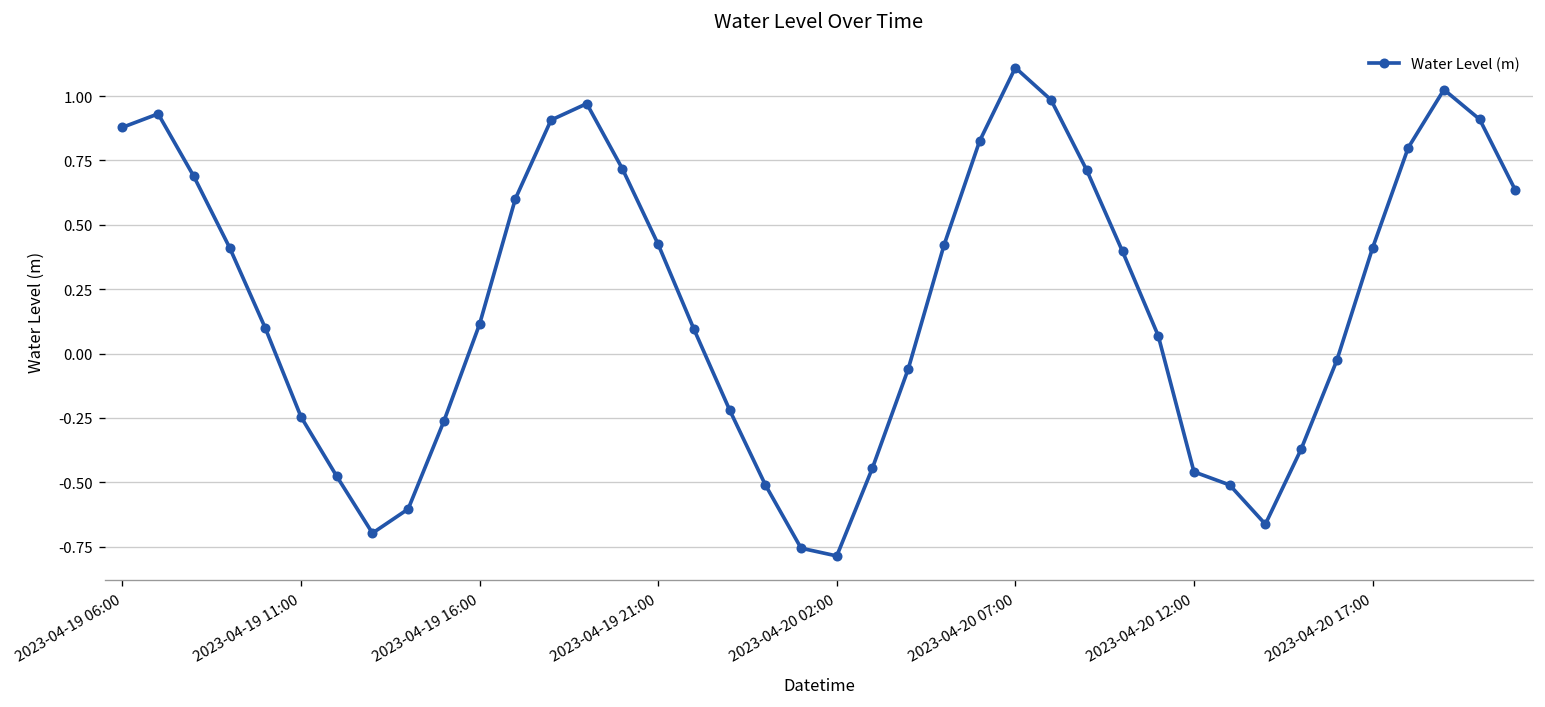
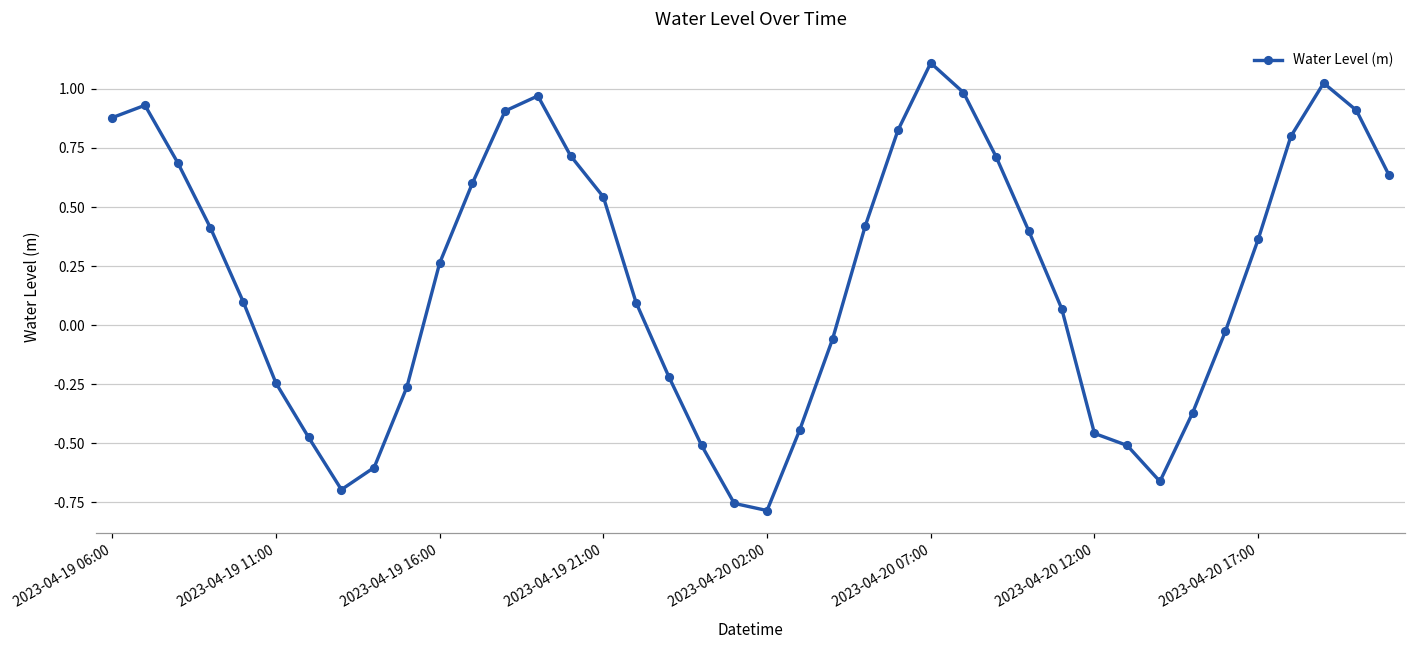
2023-04-19 16:00: 0.11 -> 0.26
2023-04-19 21:00: 0.42 -> 0.54
2023-04-20 17:00: 0.41 -> 0.36
